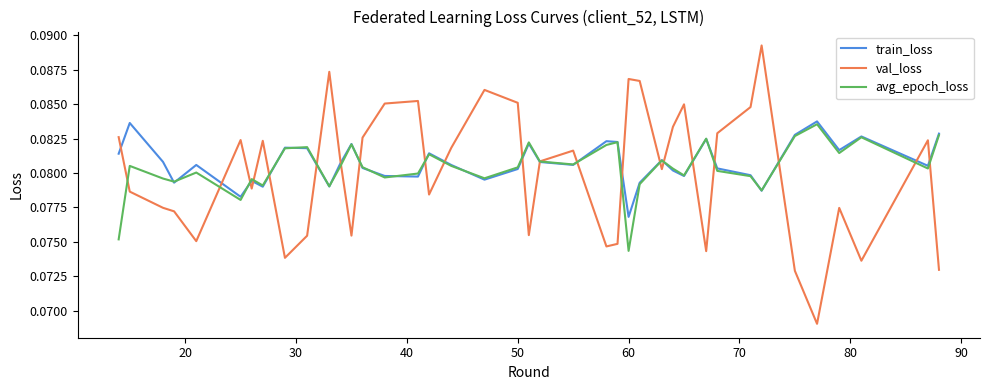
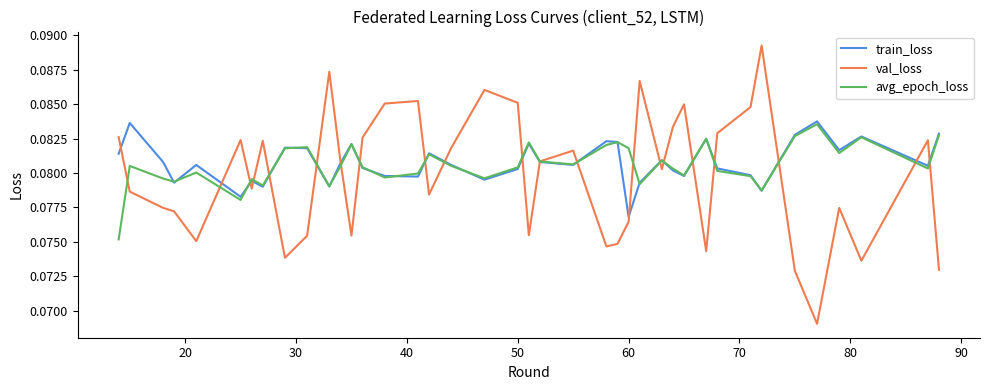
val_loss, 60: 0.0868 -> 0.0765
avg_epoch_loss, 60: 0.0743 -> 0.0818
